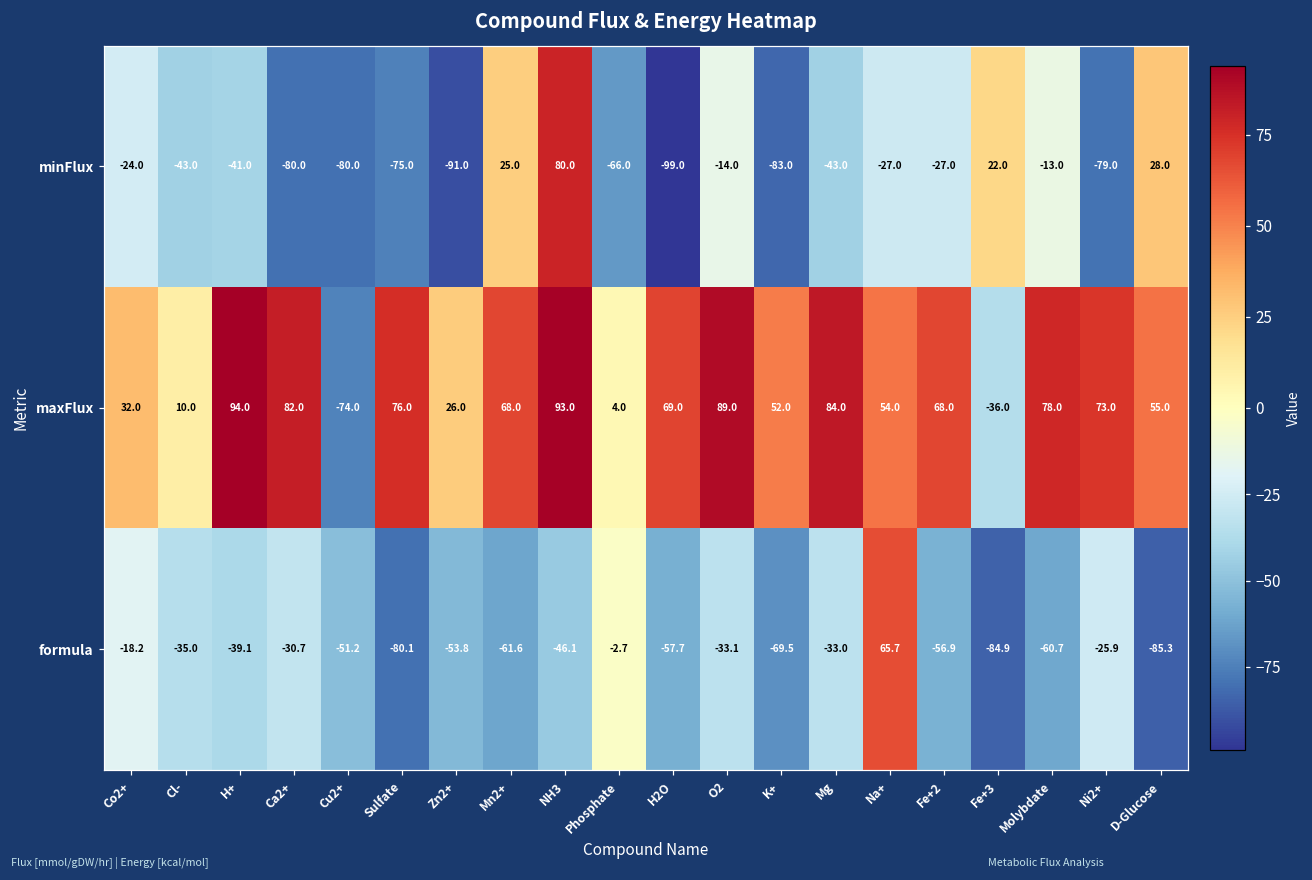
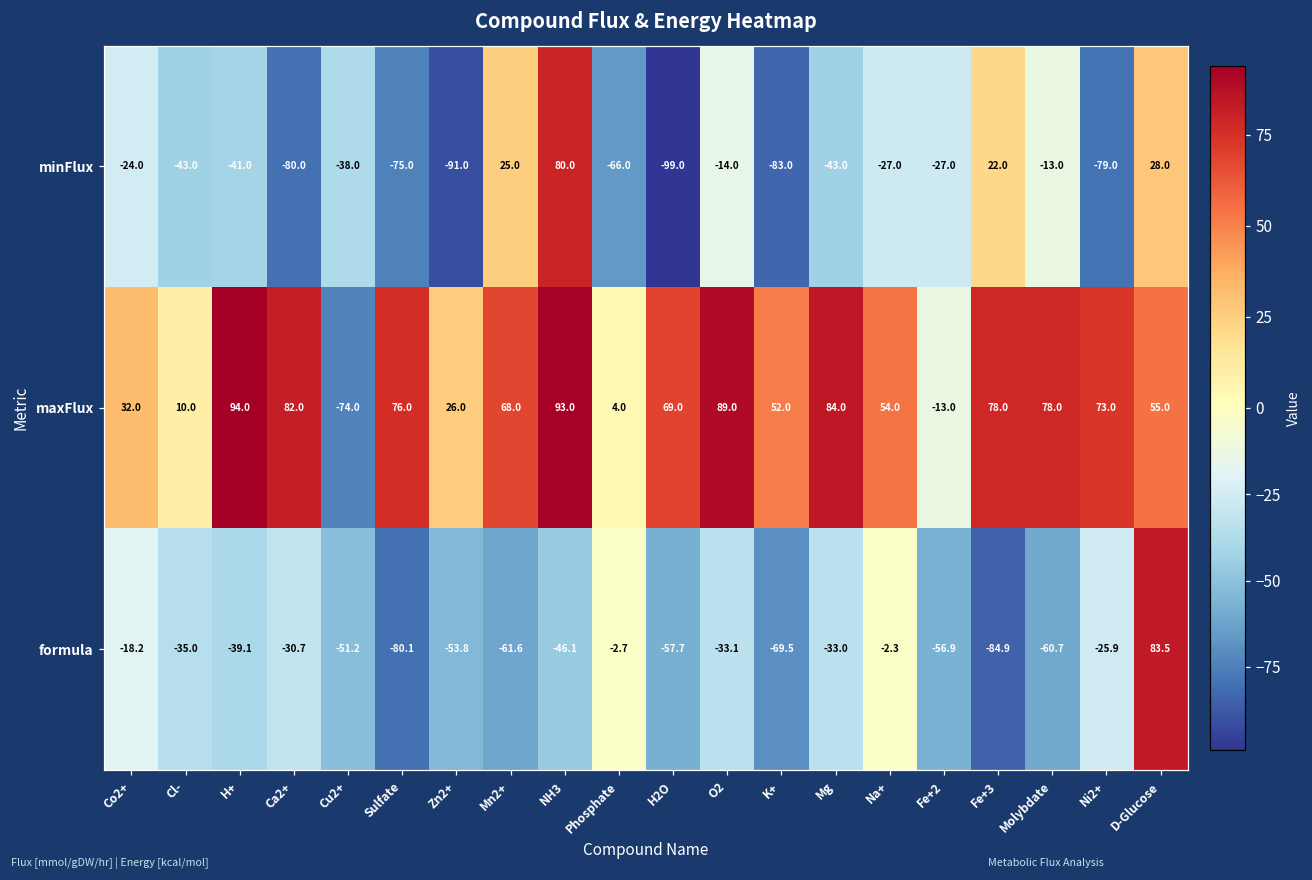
minFlux, Cu2+: -80.0 -> -38.0
maxFlux, Fe+2: 68.0 -> -13.0
maxFlux, Fe+3: -36.0 -> 78.0
formula, Na+: 65.7 -> -2.3
formula, D-Glucose: -85.3 -> 83.5
